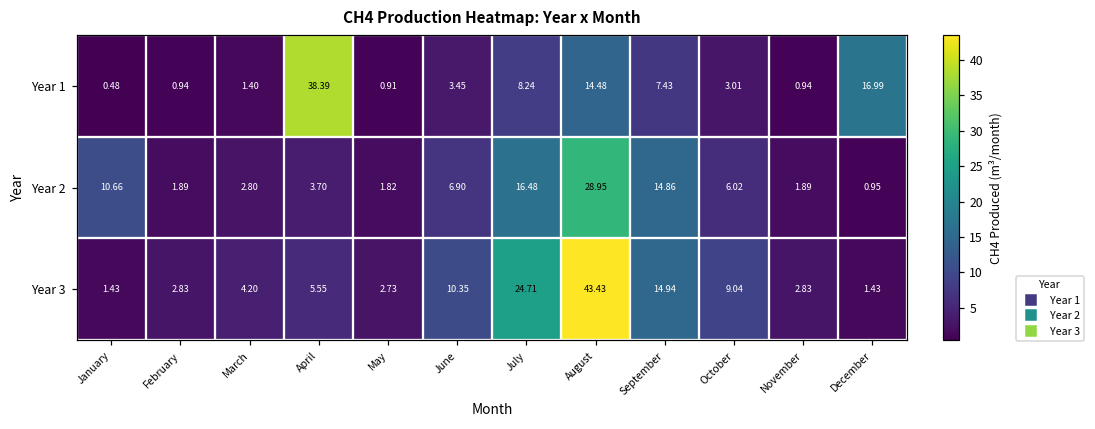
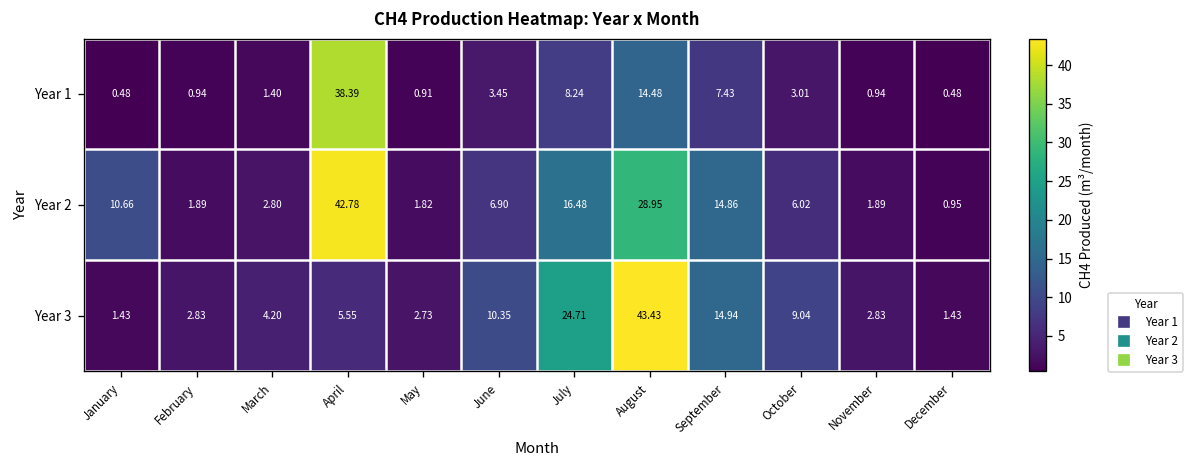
Year 1, December: 16.99 -> 0.48
Year 2, April: 3.70 -> 42.78
